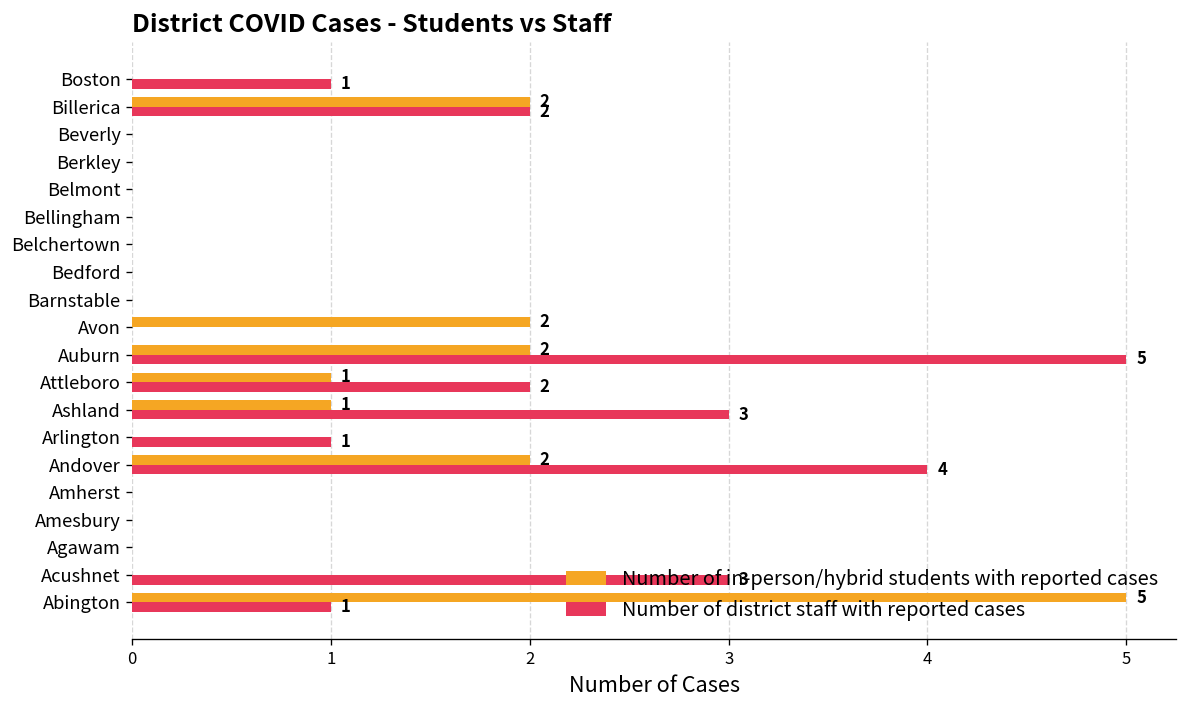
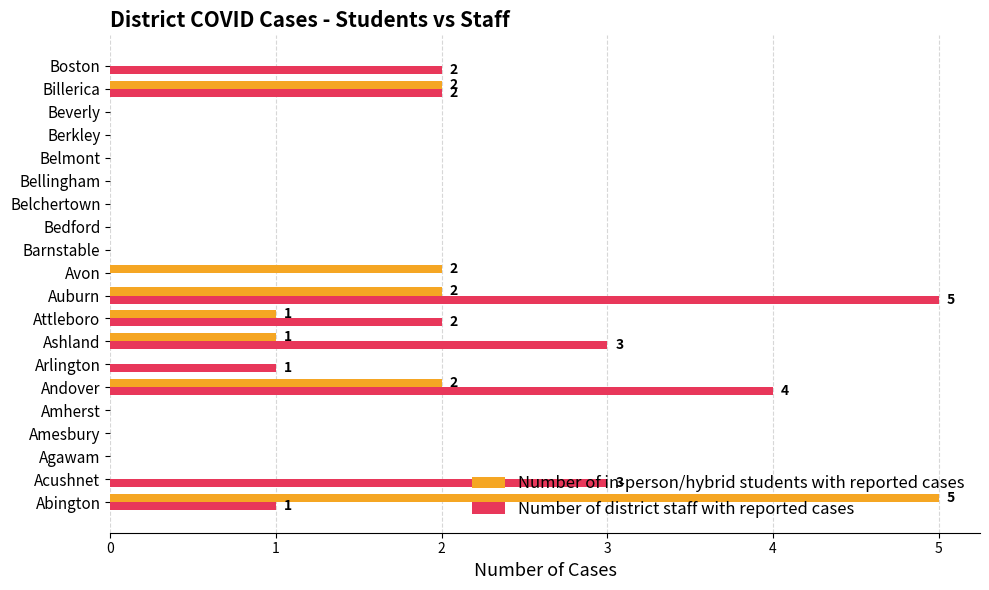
Number of district staff with reported cases, Boston: 1 -> 2
